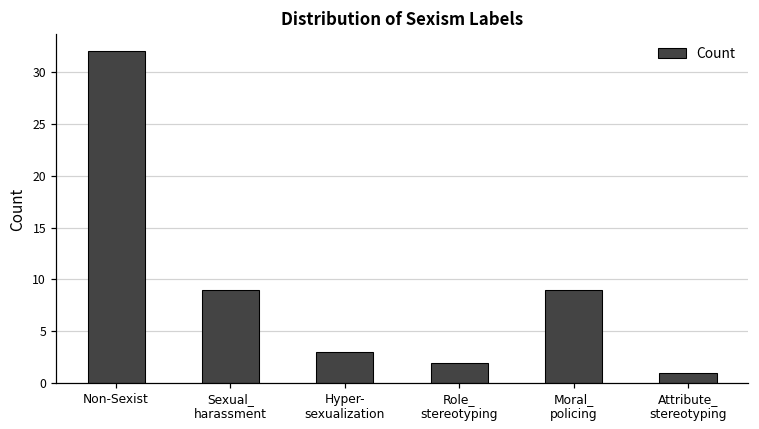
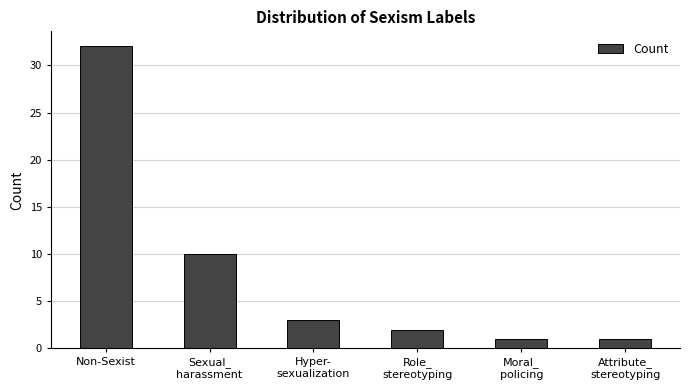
Sexual_ harassment: 9 -> 10
Moral_ policing: 9 -> 1
